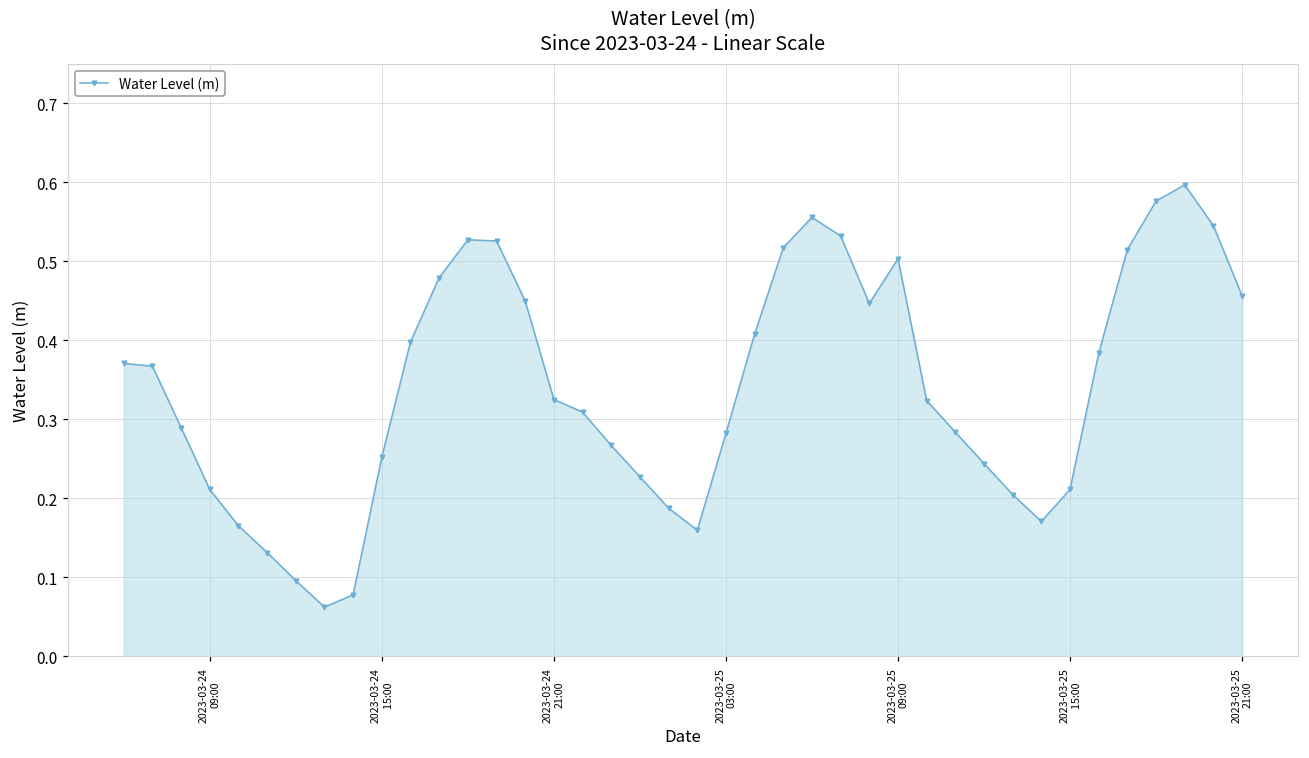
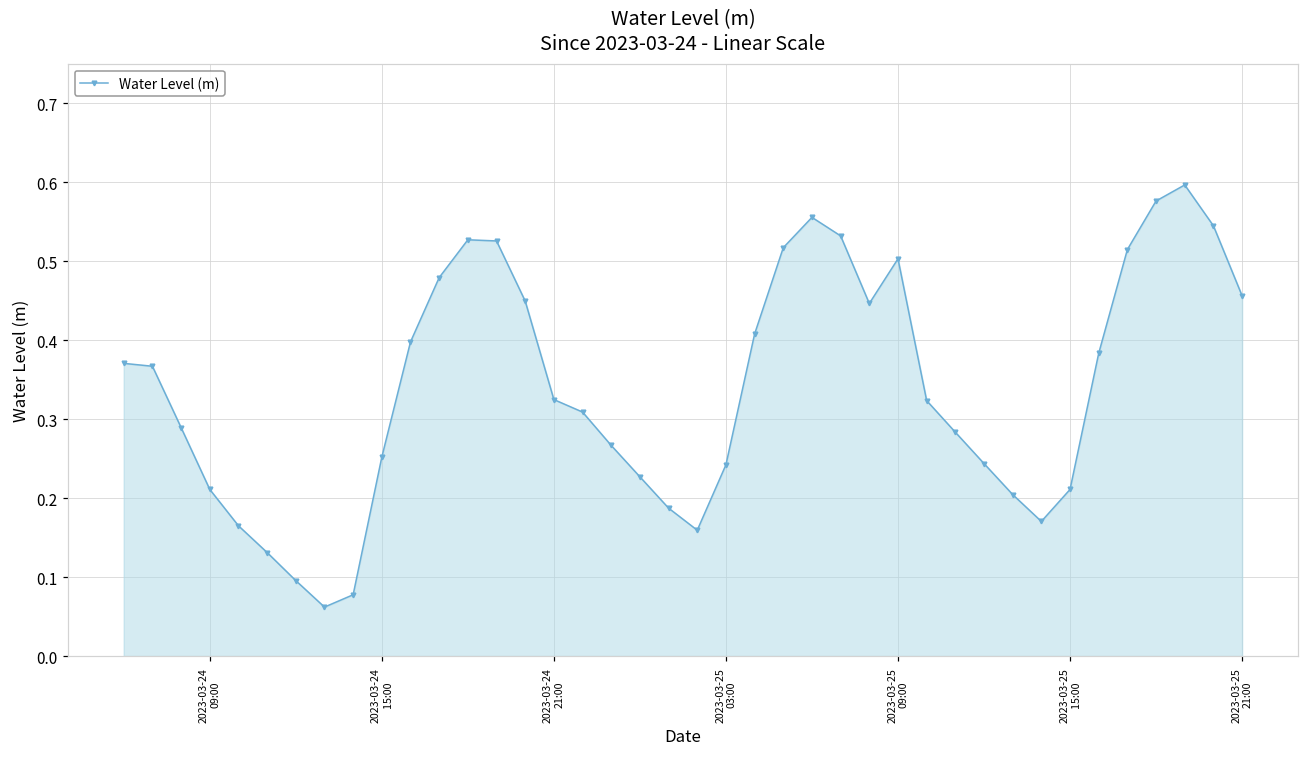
2023-03-25 03:00: 0.28 -> 0.24
